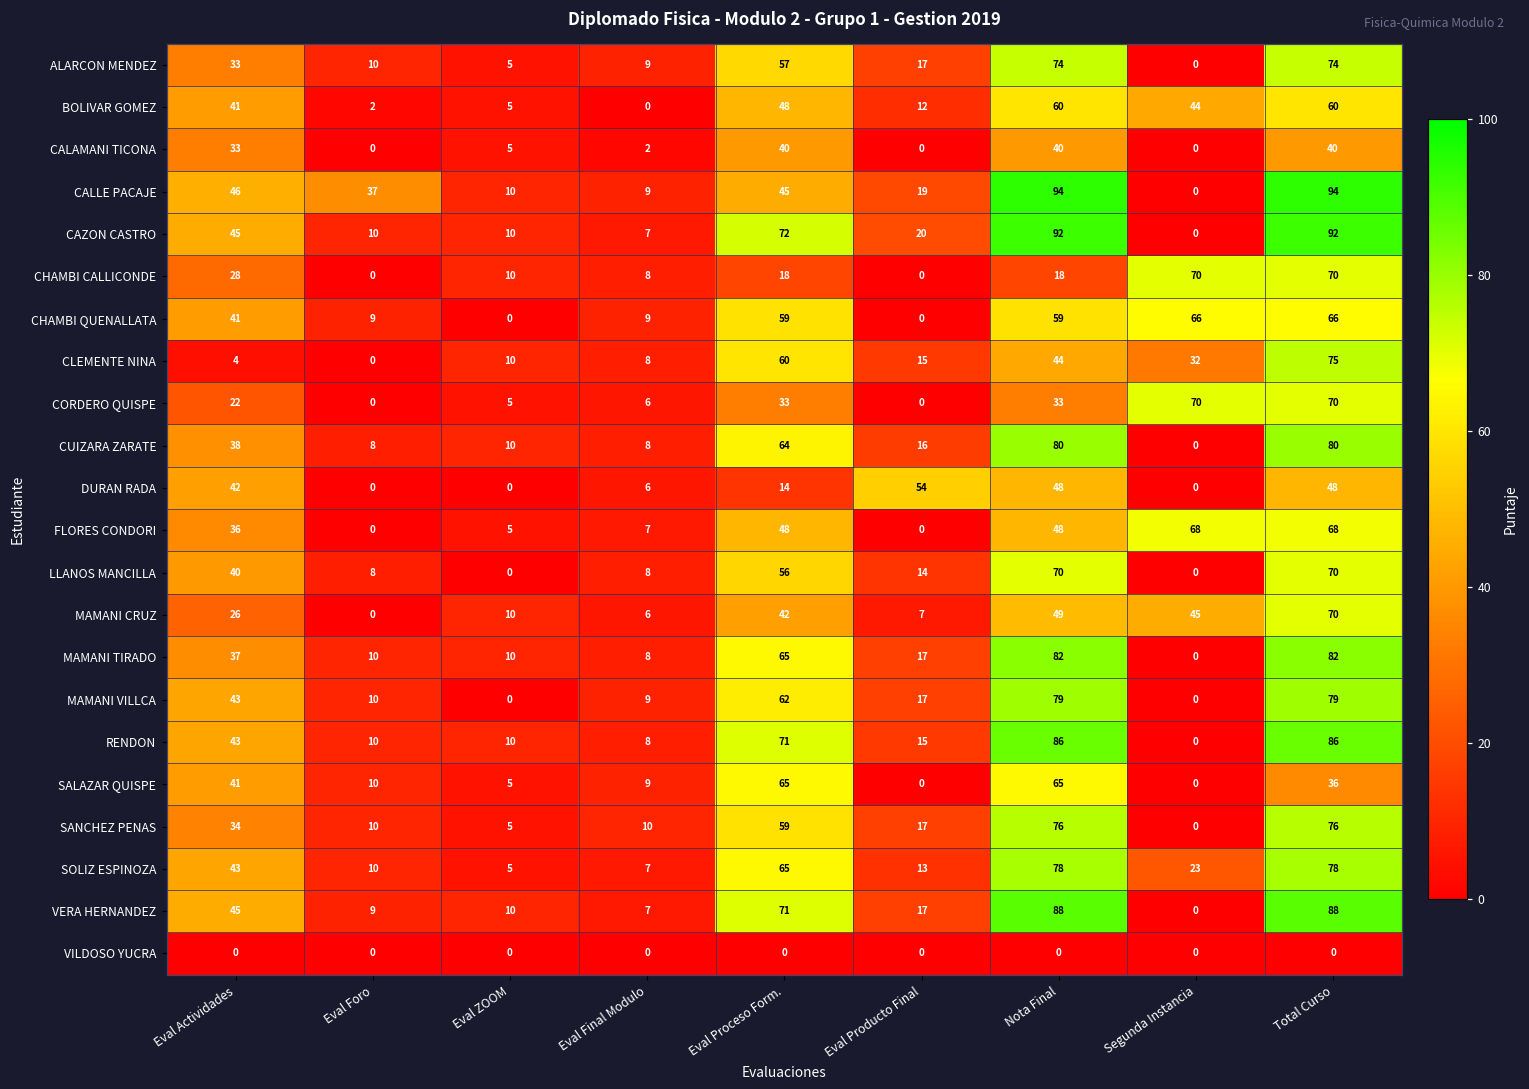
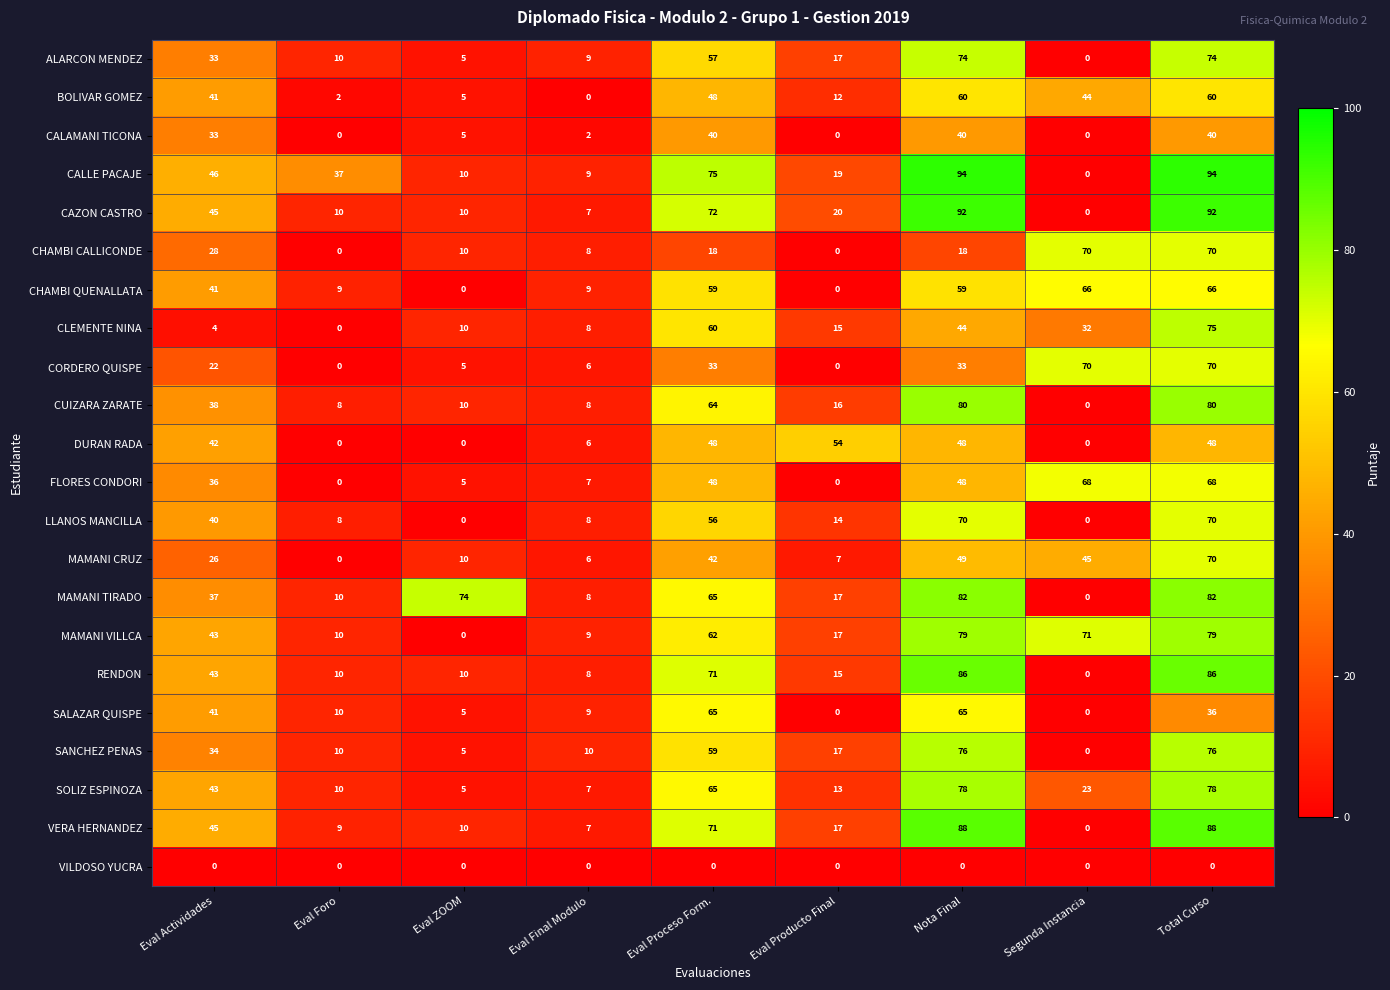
CALLE PACAJE, Eval Proceso Form.: 45 -> 75
DURAN RADA, Eval Proceso Form.: 14 -> 48
MAMANI TIRADO, Eval ZOOM: 10 -> 74
MAMANI VILLCA, Segunda Instancia: 0 -> 71
